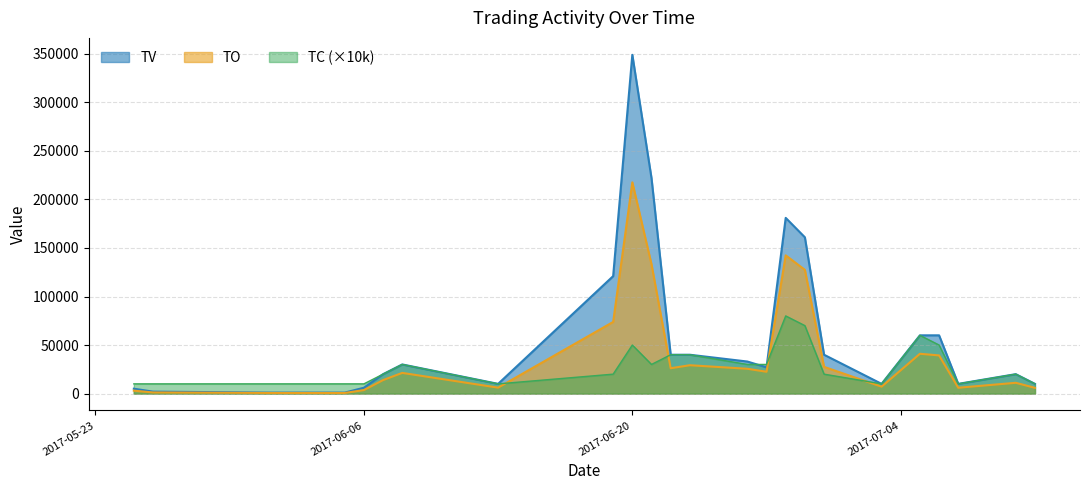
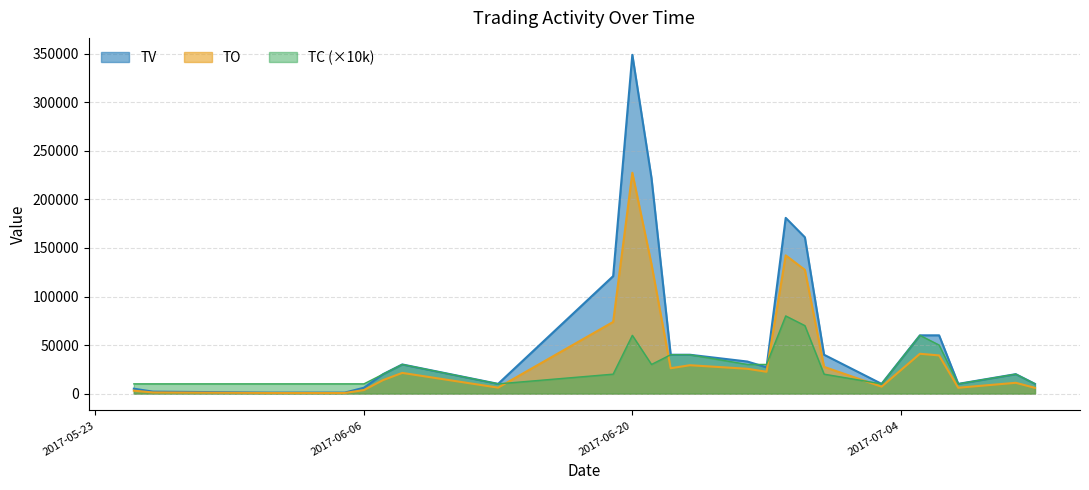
TO, 2017-06-20: 220000 -> 230000
TC (×10k), 2017-06-20: 50000 -> 60000
